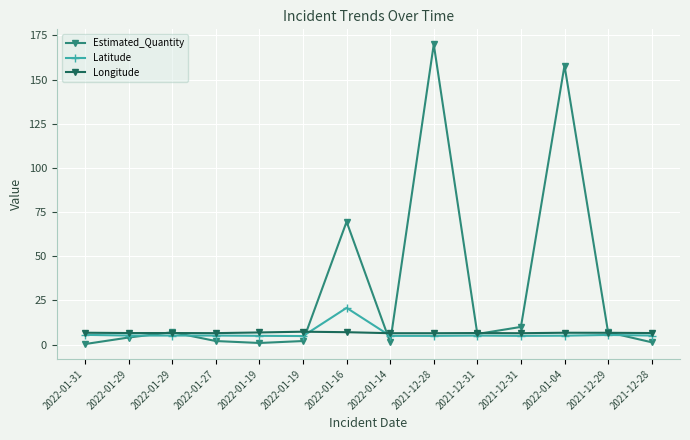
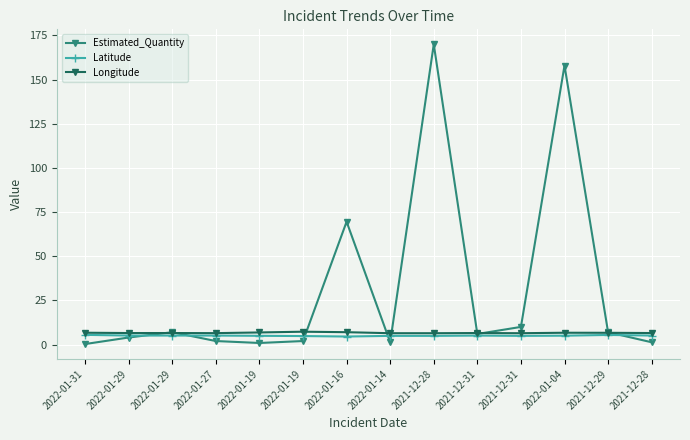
Latitude, 2022-01-16: 21 -> 5
